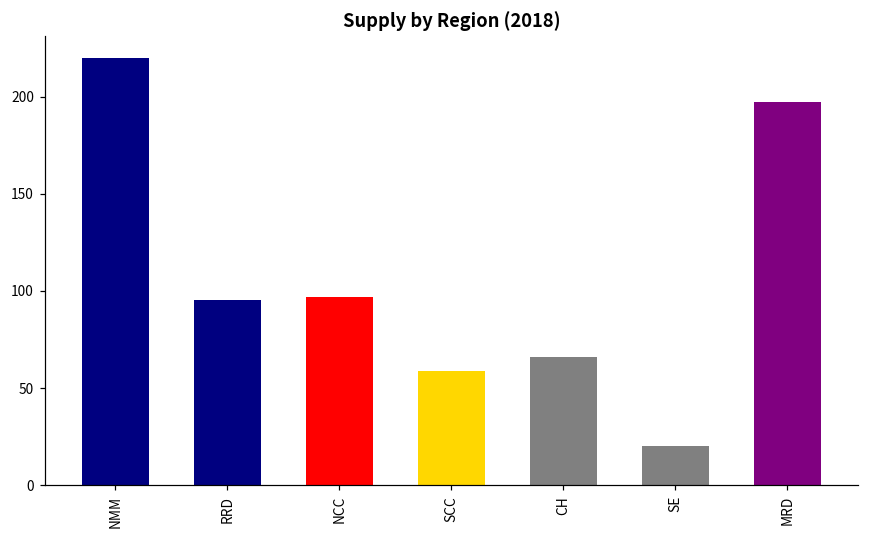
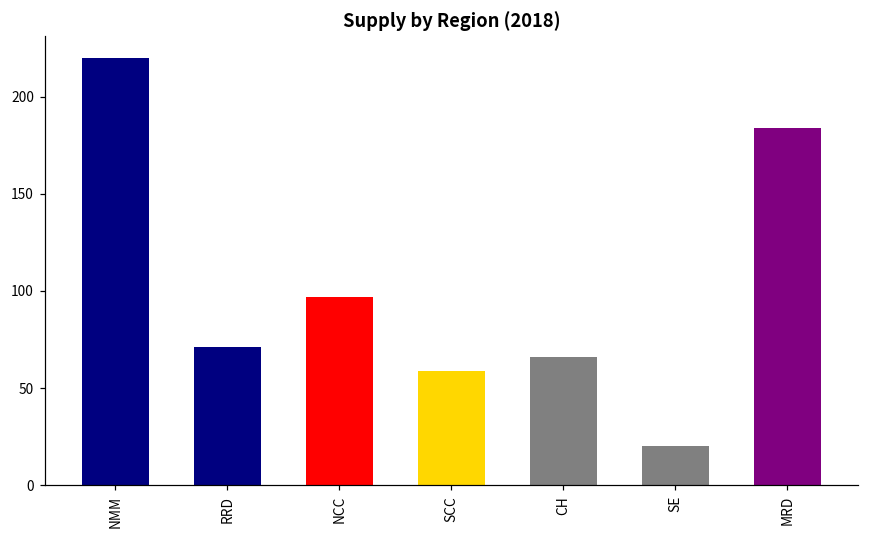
RRD: 95 -> 71
MRD: 197 -> 184
